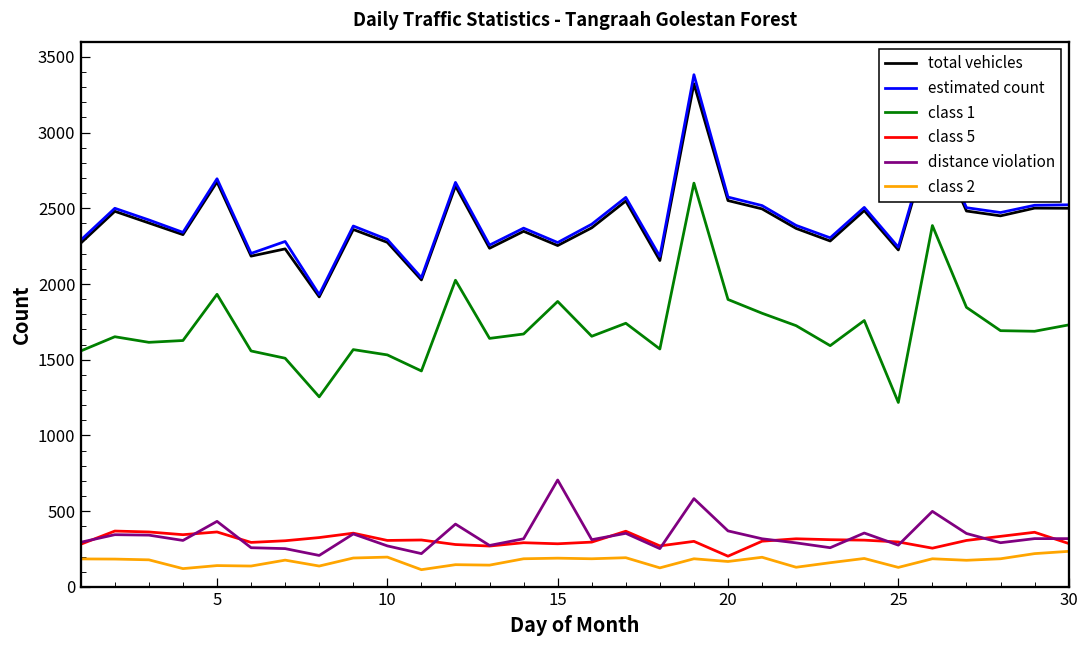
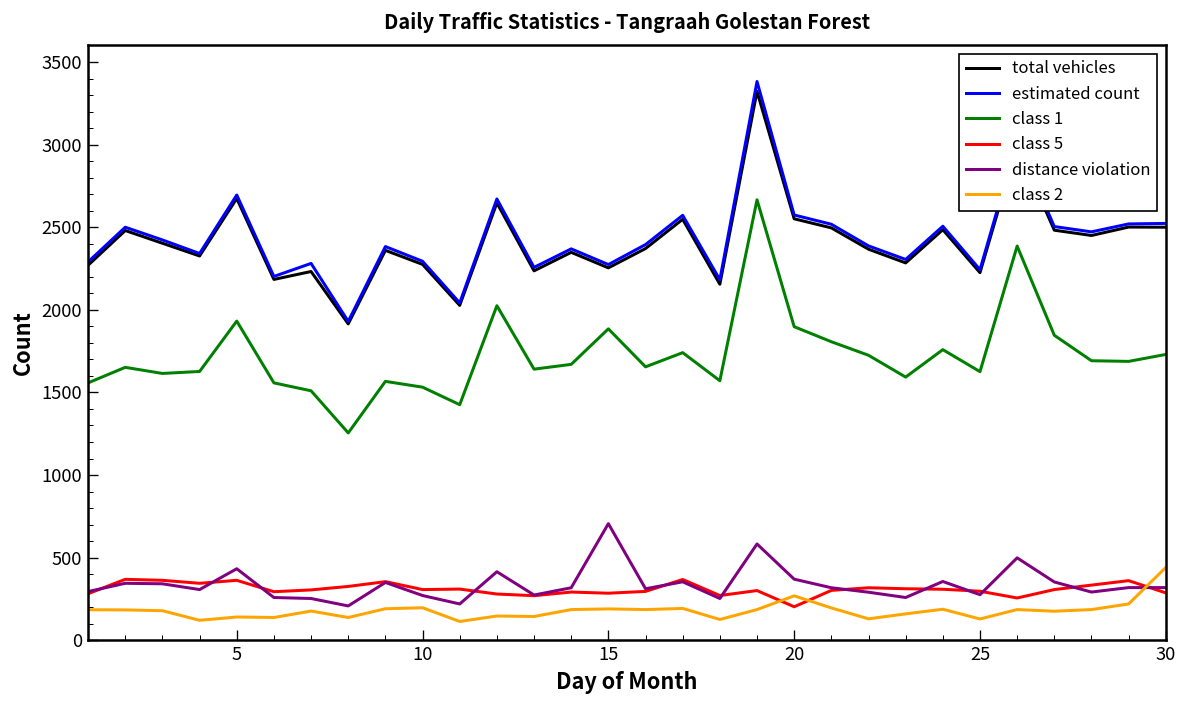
class 2, 20: 170 -> 270
class 1, 25: 1220 -> 1630
class 2, 30: 240 -> 440
